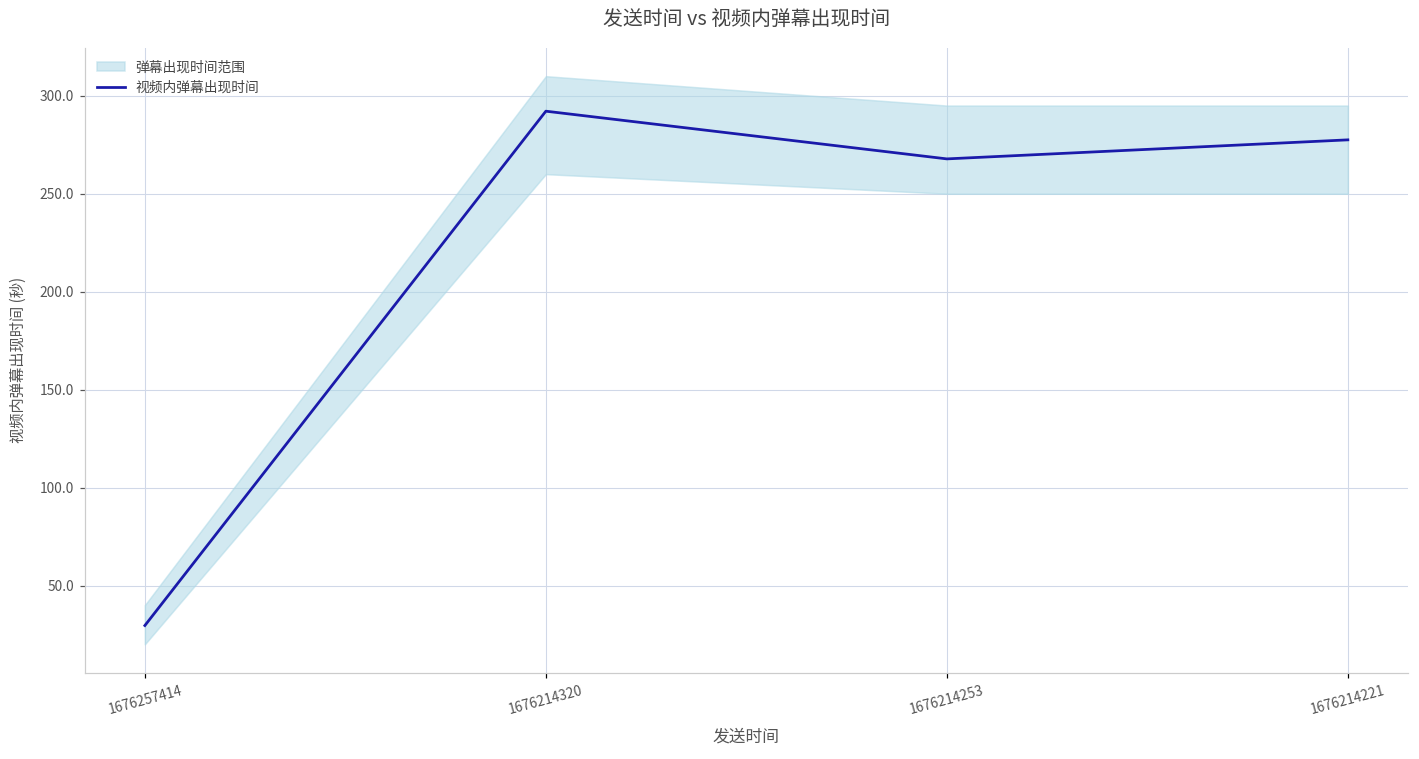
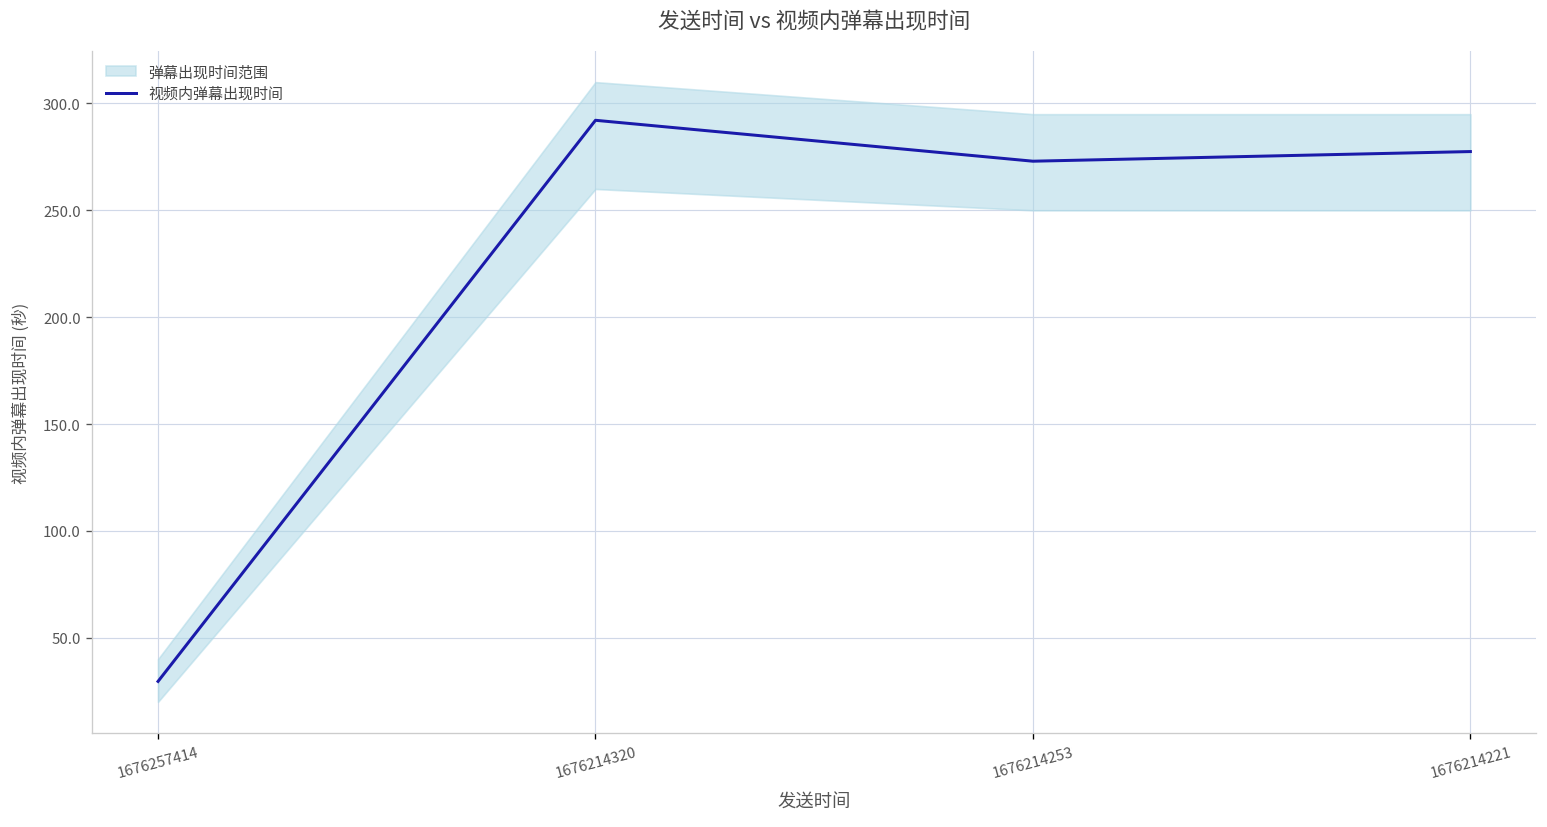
视频内弹幕出现时间, 1676214253: 268 -> 273
